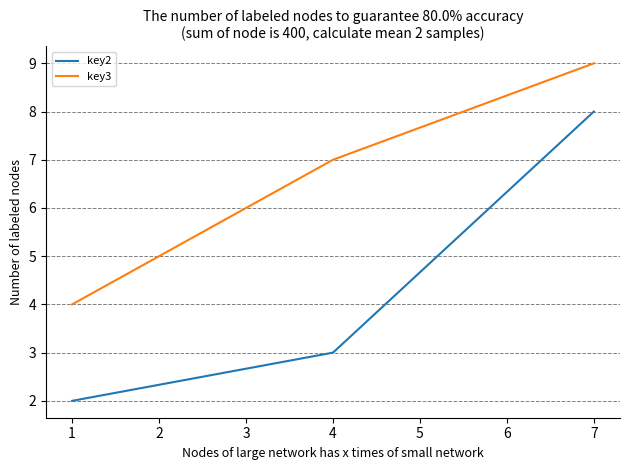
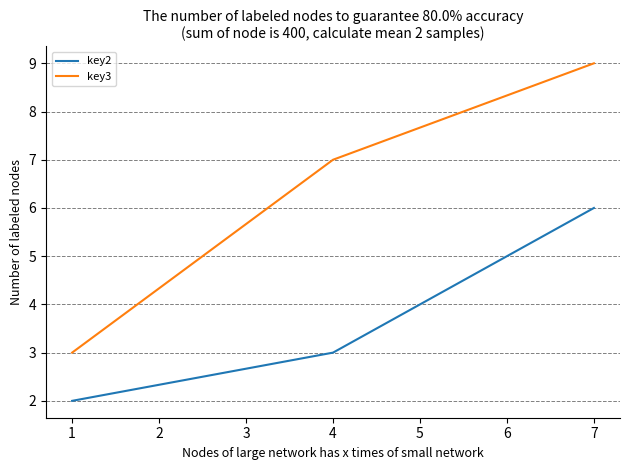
key3, 1: 4 -> 3
key2, 7: 8 -> 6
